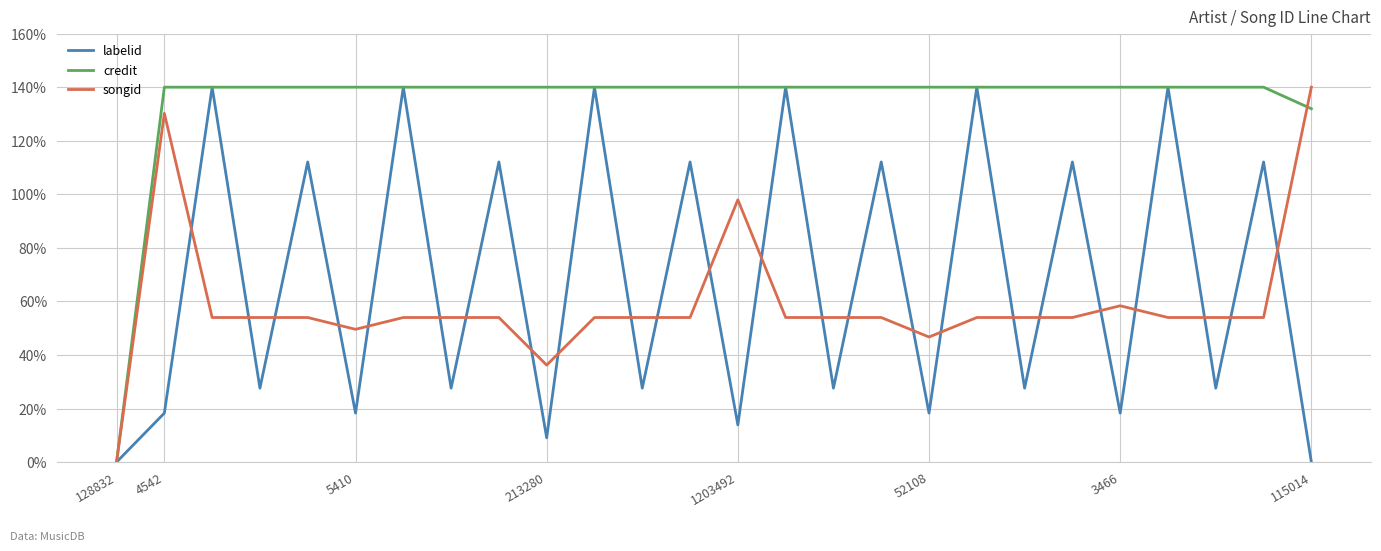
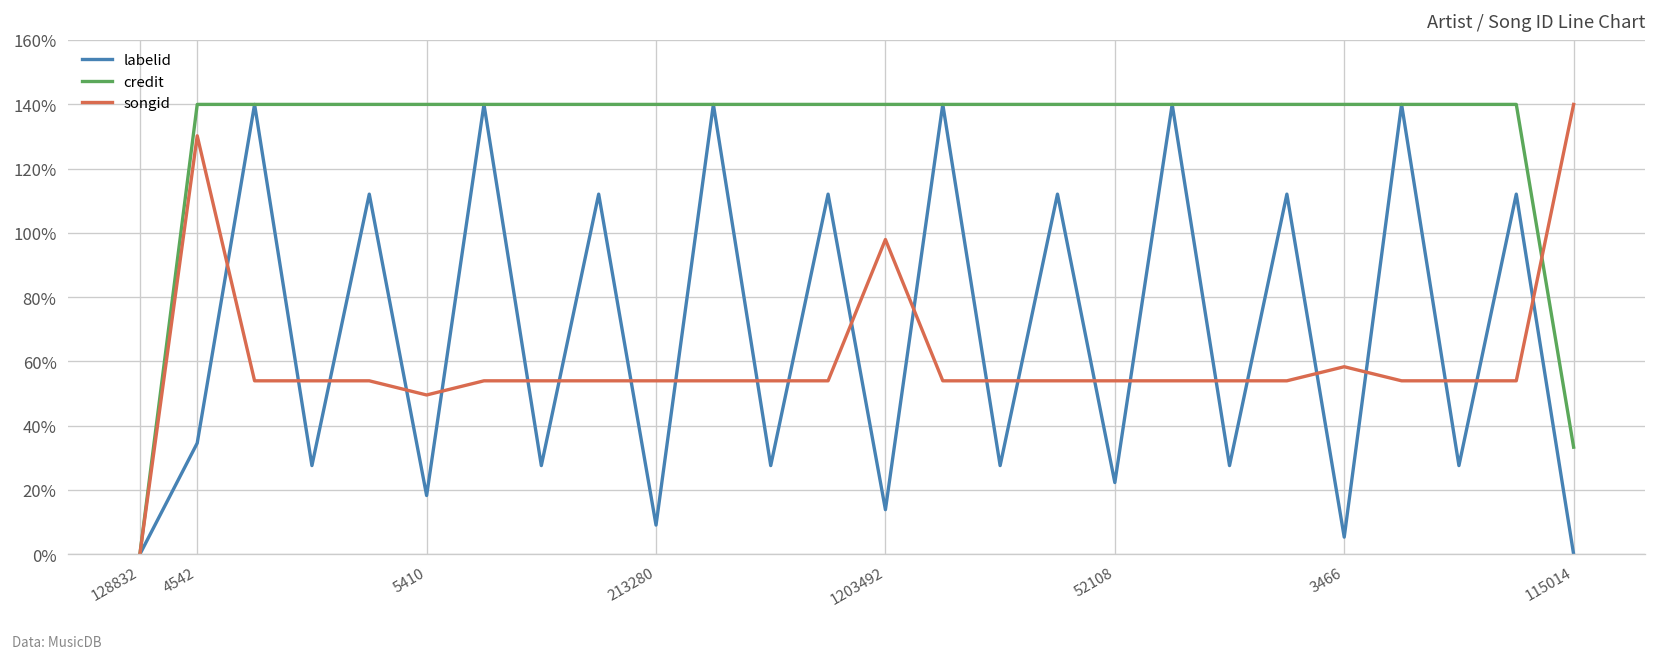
labelid, 4542: 18% -> 35%
songid, 213280: 36% -> 54%
labelid, 52108: 18% -> 22%
songid, 52108: 47% -> 54%
labelid, 3466: 18% -> 5%
credit, 115014: 132% -> 33%
